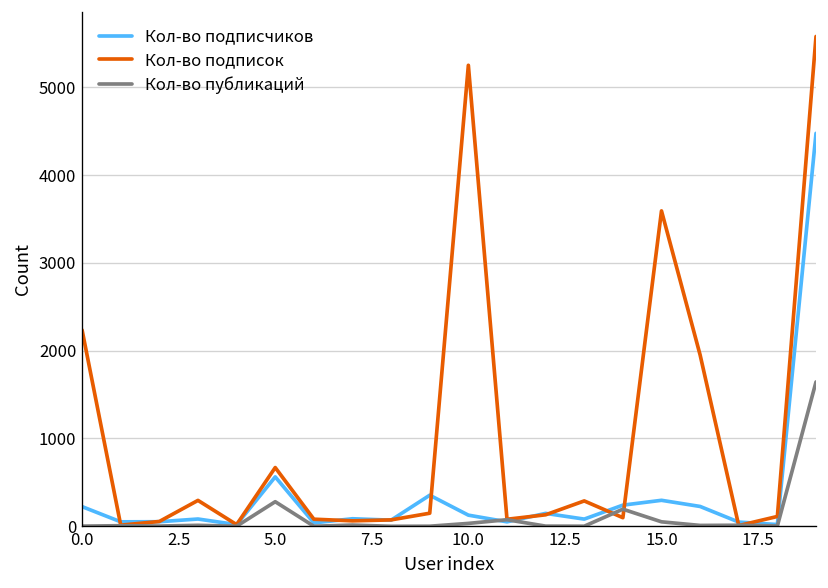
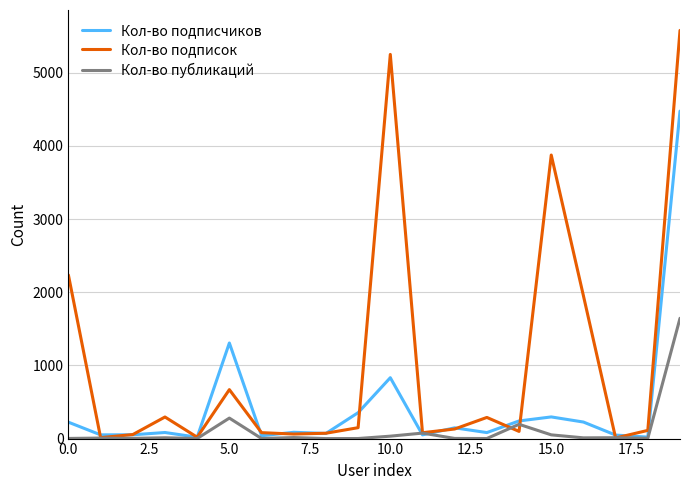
Кол-во подписчиков, 5.0: 600 -> 1300
Кол-во подписчиков, 10.0: 100 -> 800
Кол-во подписок, 15.0: 3600 -> 3900
